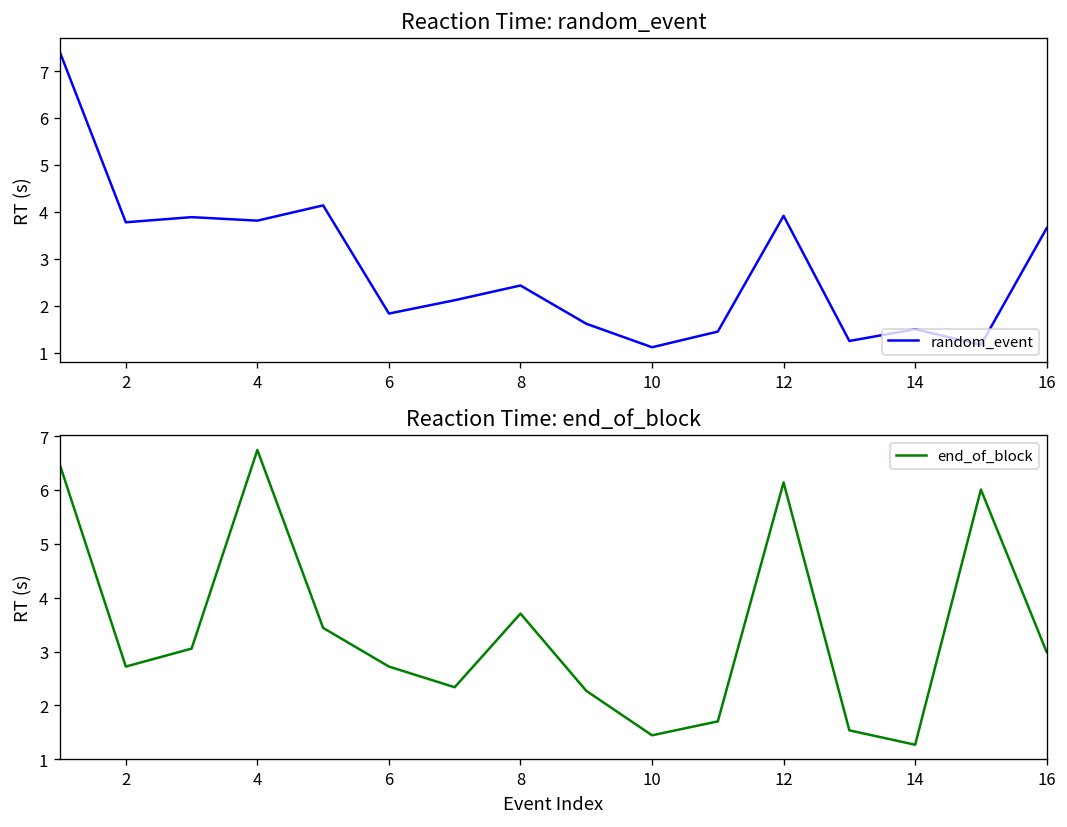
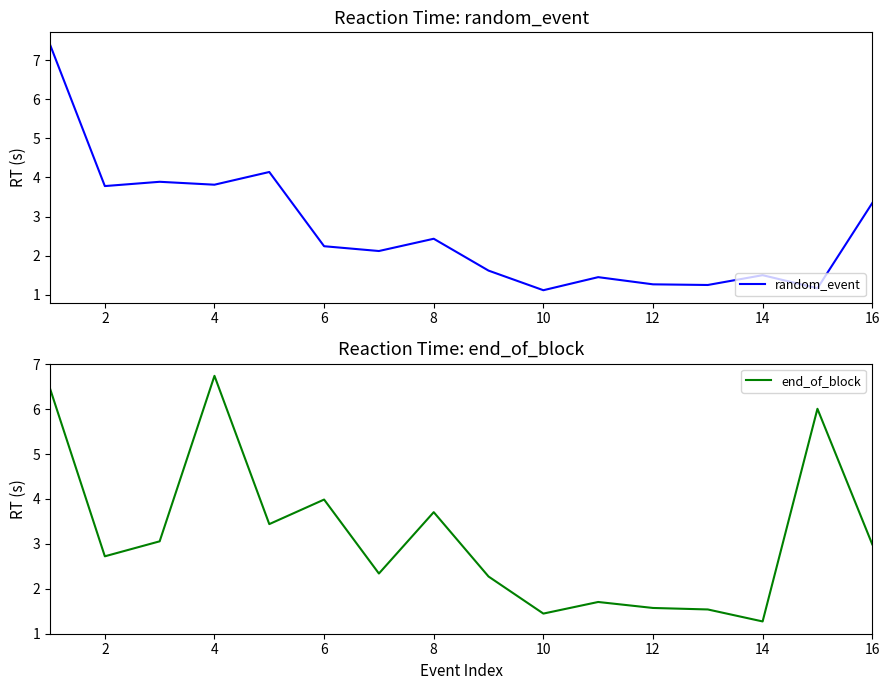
Reaction Time: random_event, 6: 1.8 -> 2.2
Reaction Time: random_event, 12: 3.9 -> 1.3
Reaction Time: random_event, 16: 3.7 -> 3.3
Reaction Time: end_of_block, 6: 2.7 -> 4.0
Reaction Time: end_of_block, 12: 6.1 -> 1.6
